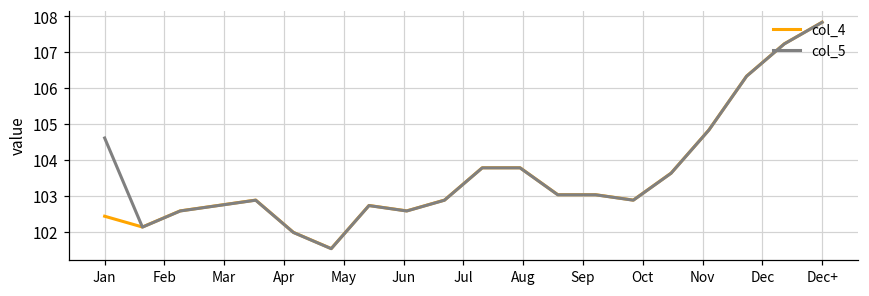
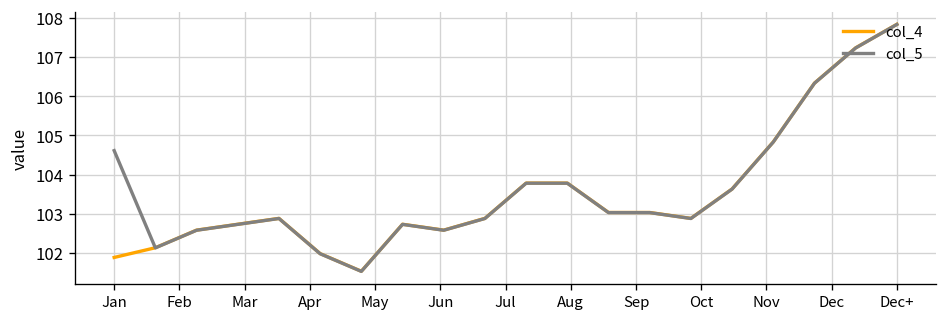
col_4, Jan: 102.4 -> 101.9
